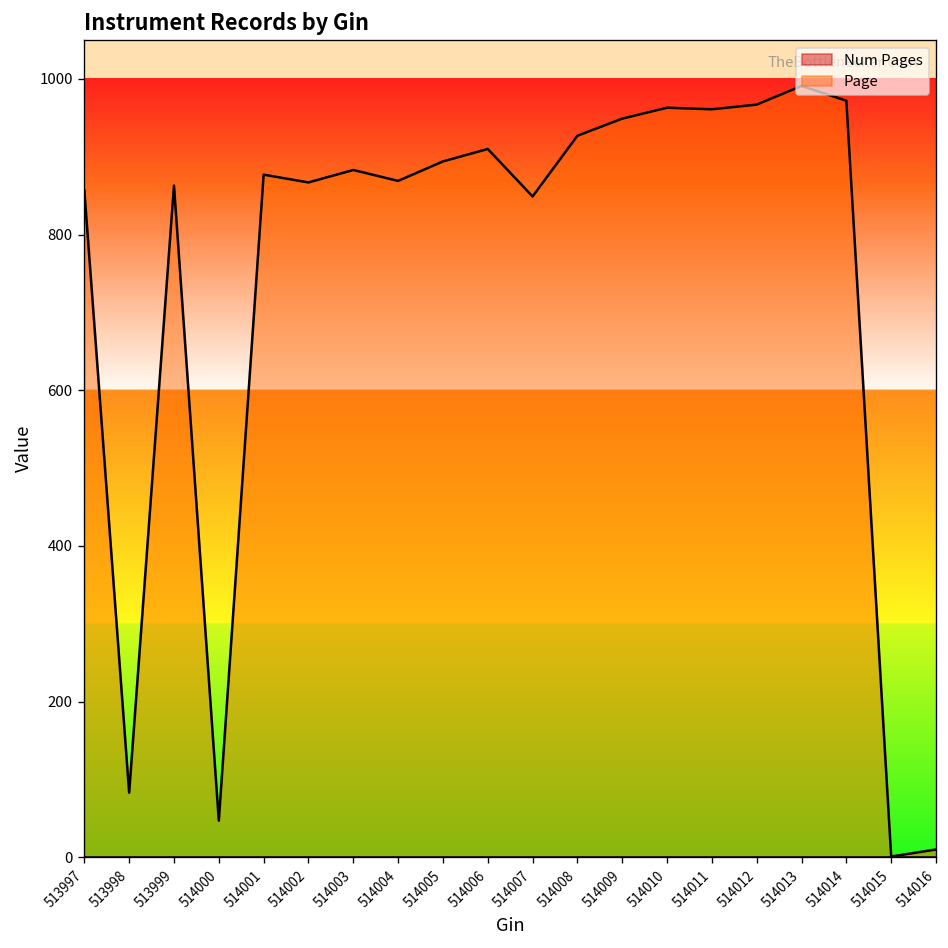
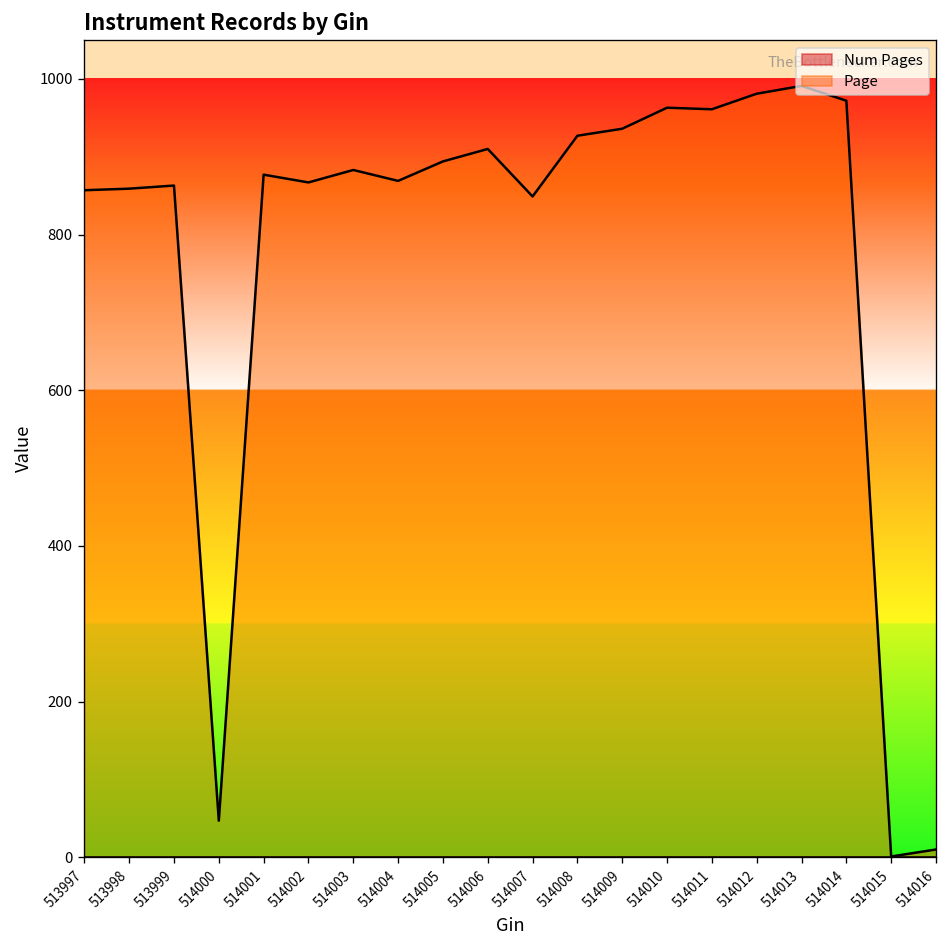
Page, 513998: 80 -> 860
Page, 514009: 950 -> 940
Page, 514012: 970 -> 980
